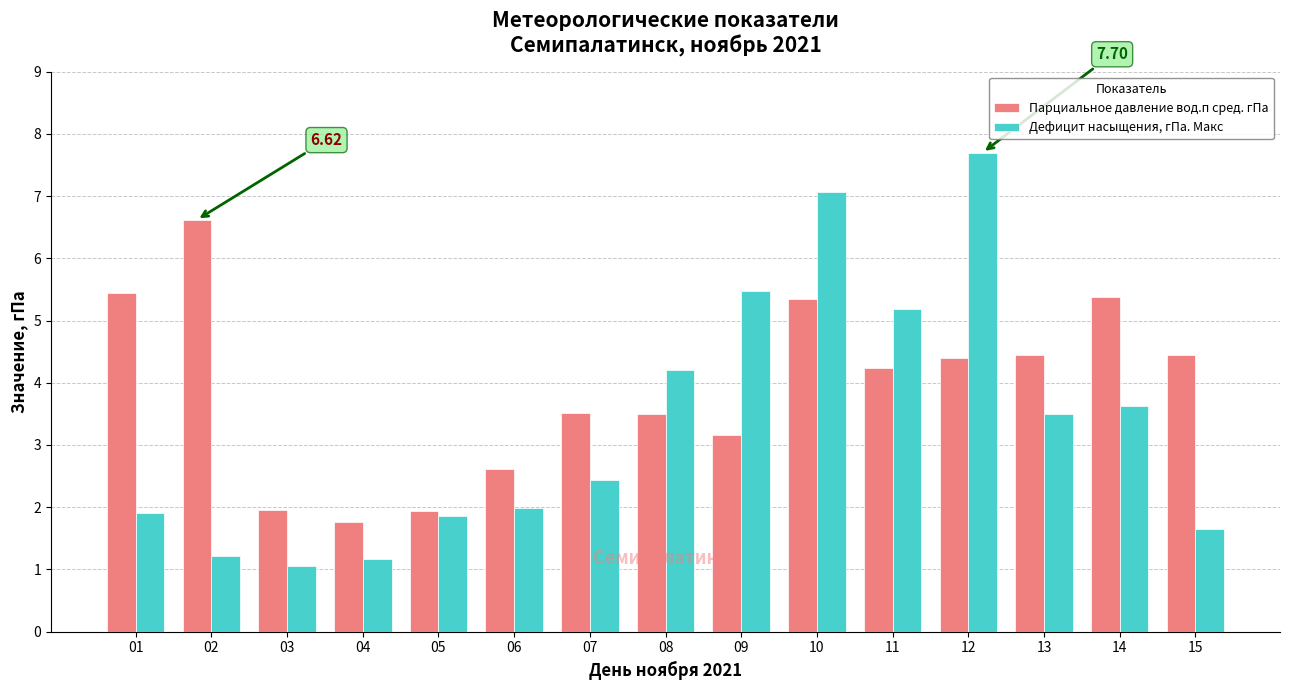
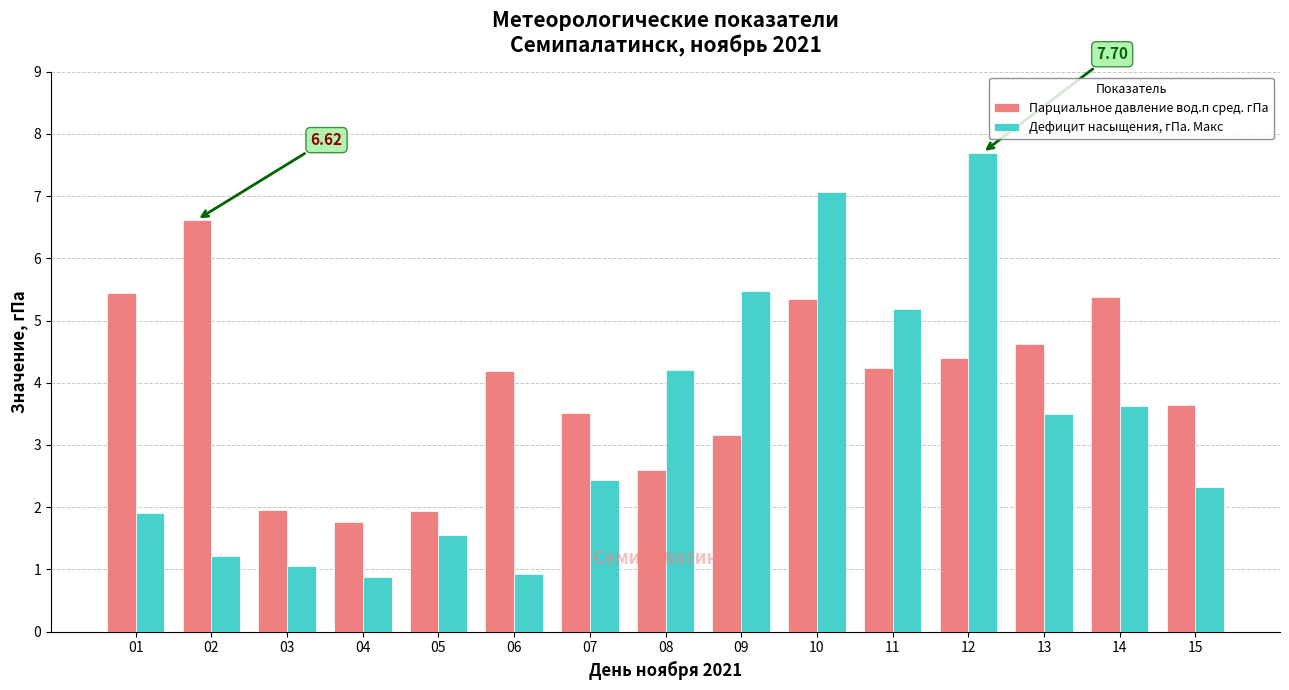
Дефицит насыщения, гПа. Макс, 04: 1.2 -> 0.9
Дефицит насыщения, гПа. Макс, 05: 1.9 -> 1.6
Парциальное давление вод.п сред. гПа, 06: 2.6 -> 4.2
Дефицит насыщения, гПа. Макс, 06: 2.0 -> 0.9
Парциальное давление вод.п сред. гПа, 08: 3.5 -> 2.6
Парциальное давление вод.п сред. гПа, 13: 4.5 -> 4.6
Парциальное давление вод.п сред. гПа, 15: 4.4 -> 3.6
Дефицит насыщения, гПа. Макс, 15: 1.7 -> 2.3
